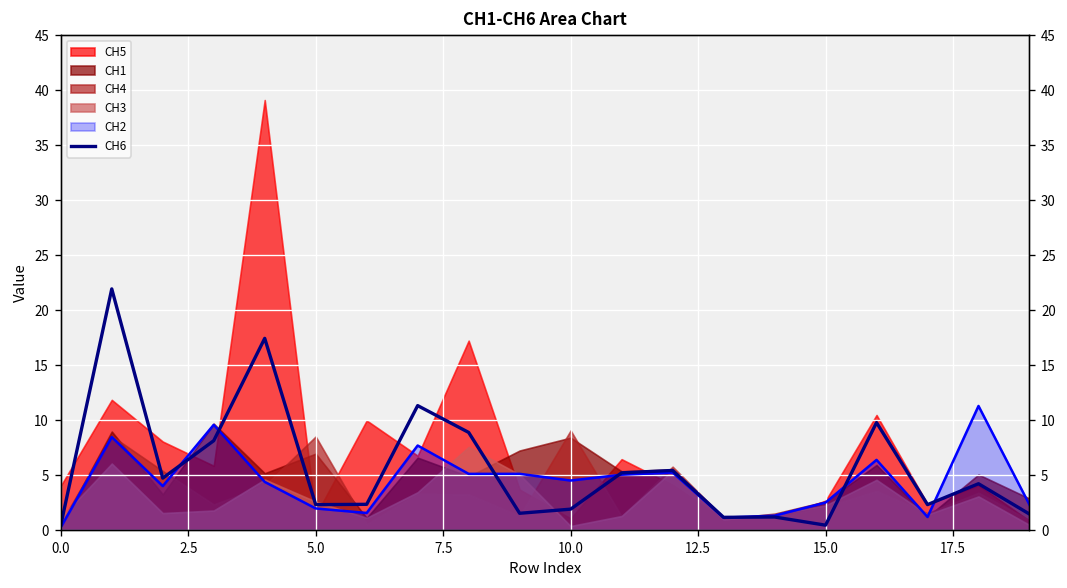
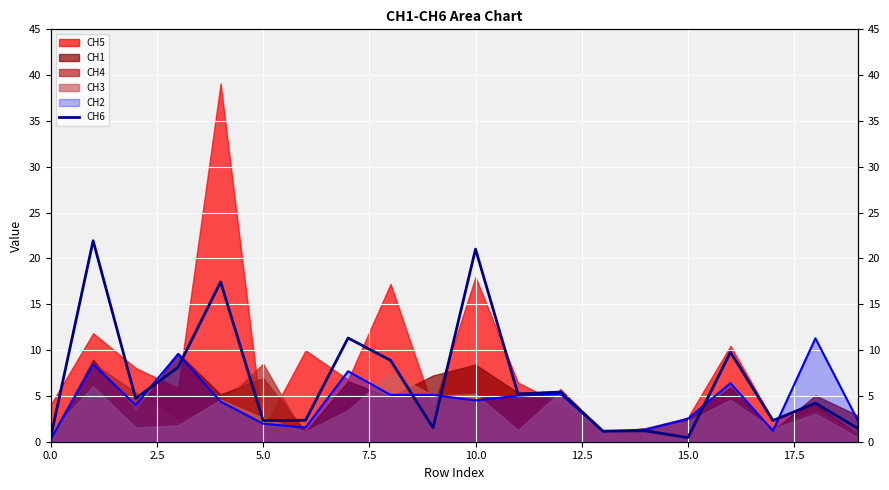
CH5, 10.0: 1 -> 18
CH6, 10.0: 2 -> 21
CH4, 10.0: 9 -> 0
CH3, 10.0: 0 -> 5
